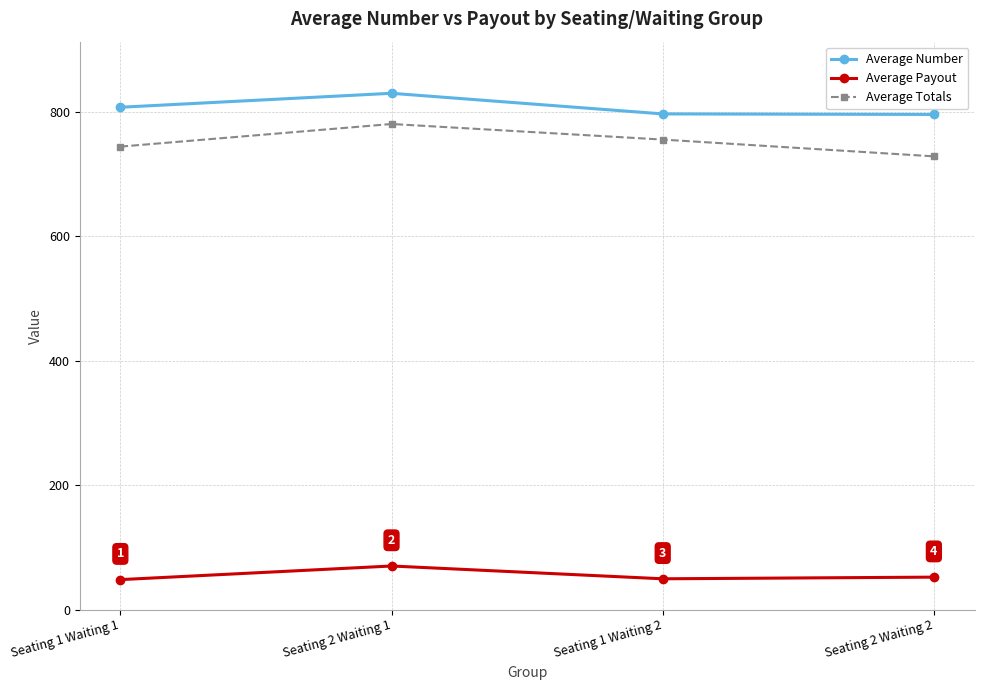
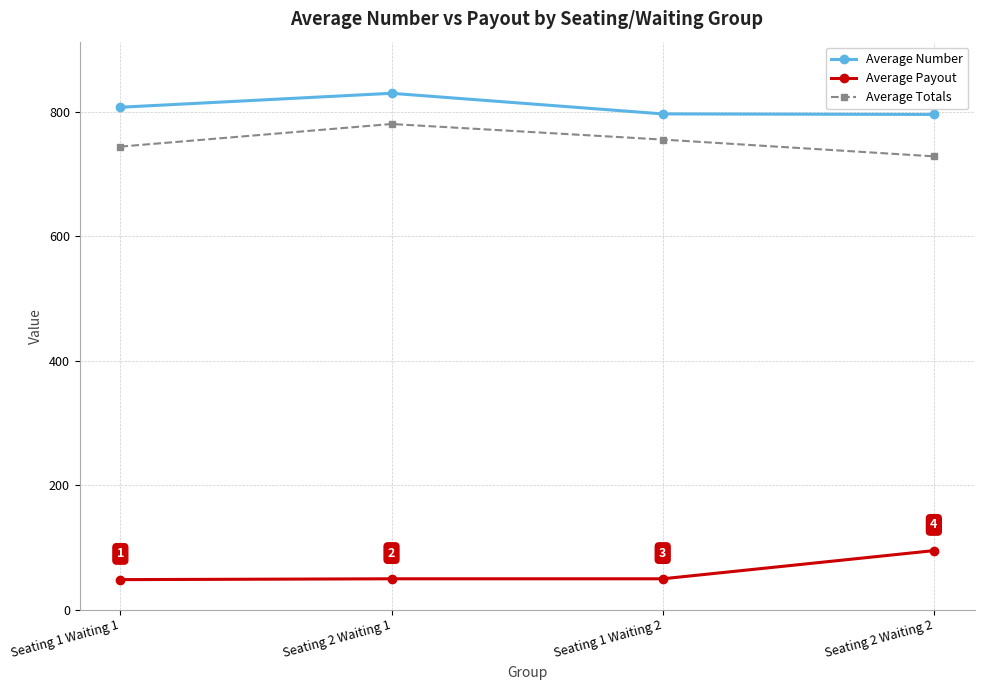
Average Payout, Seating 2 Waiting 1: 70 -> 50
Average Payout, Seating 2 Waiting 2: 50 -> 90
